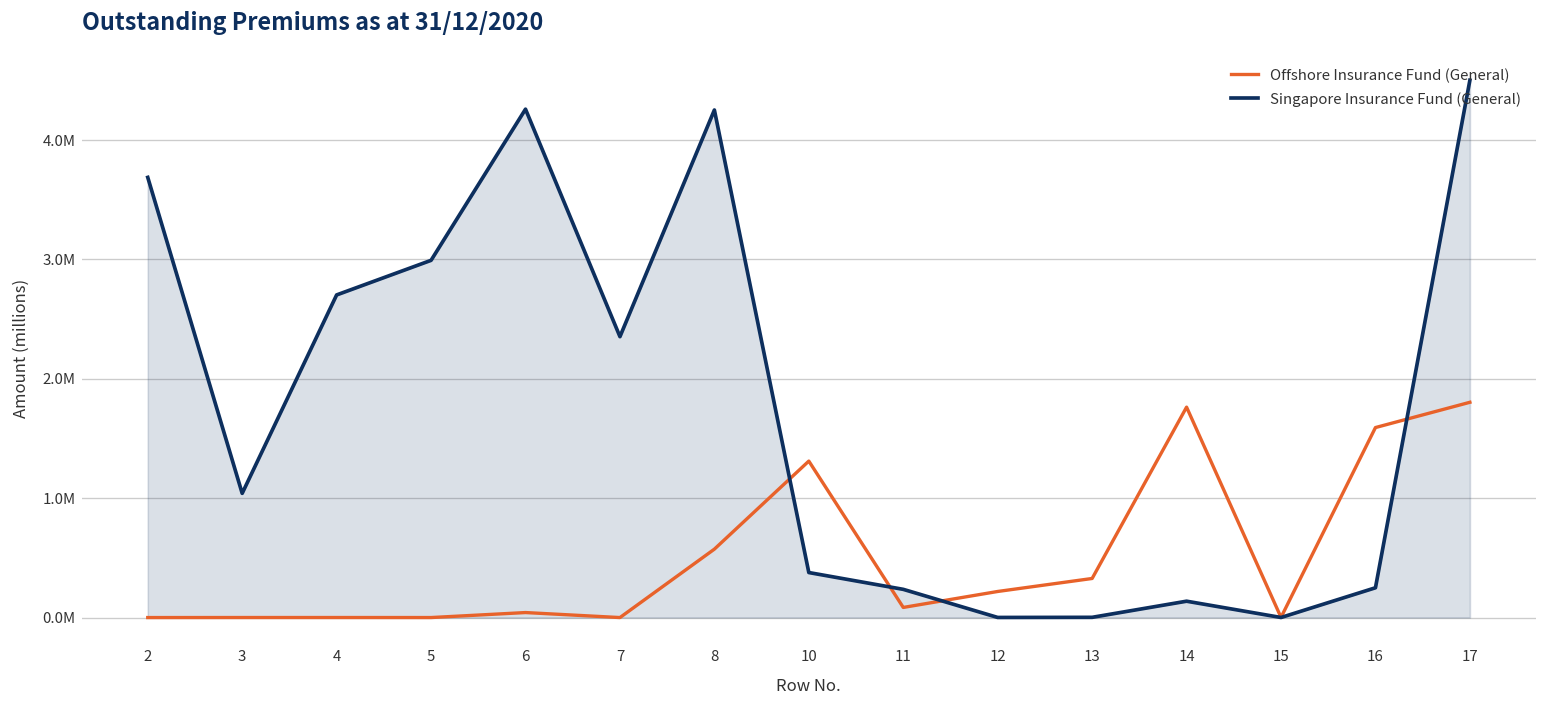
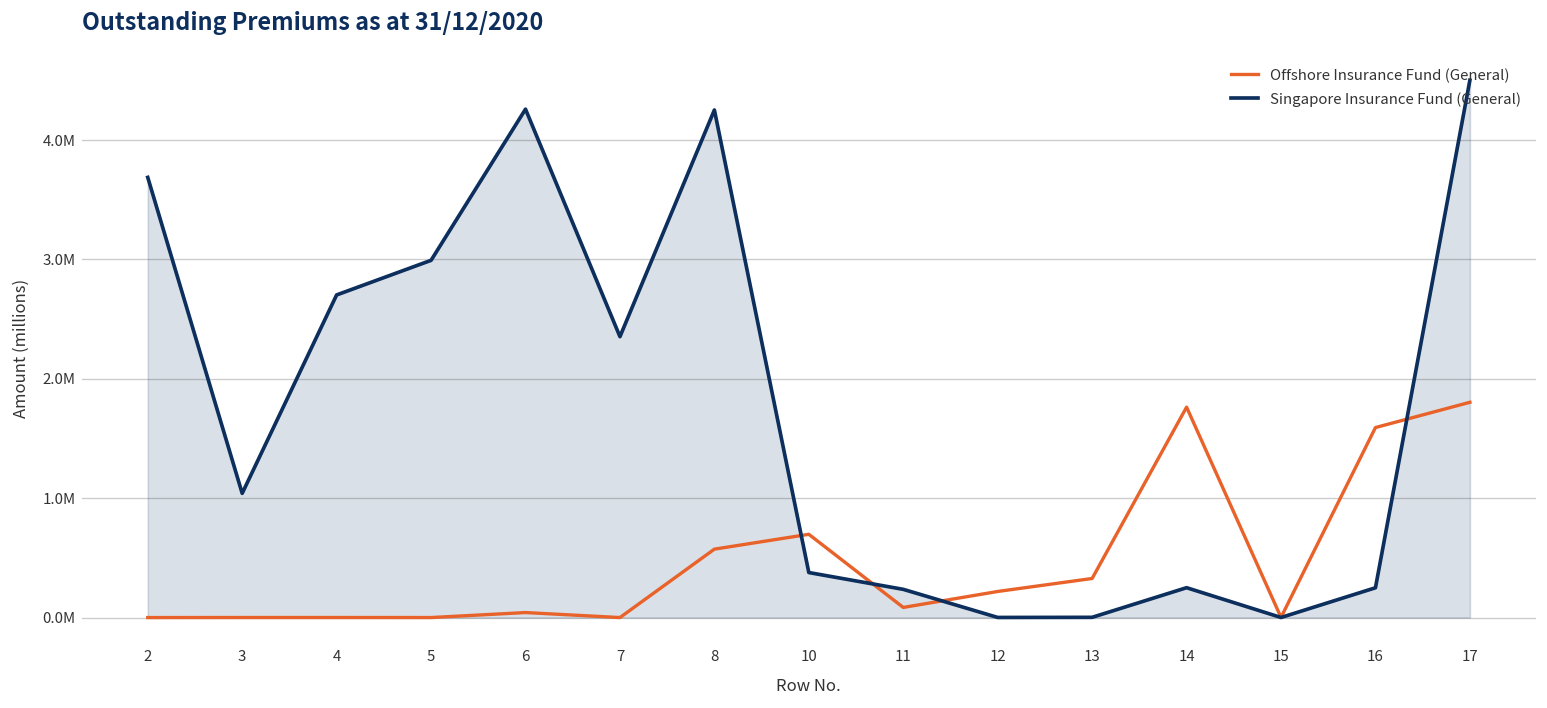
Offshore Insurance Fund (General), 10: 1300000 -> 700000
Singapore Insurance Fund (General), 14: 100000 -> 300000
